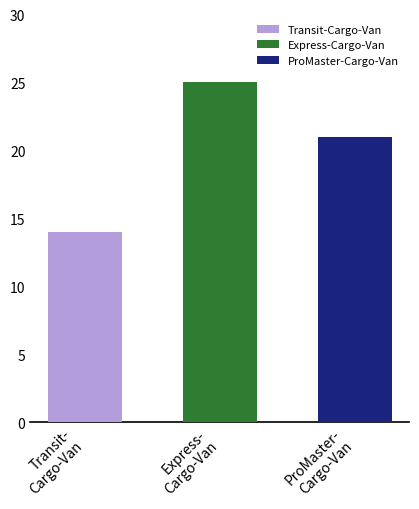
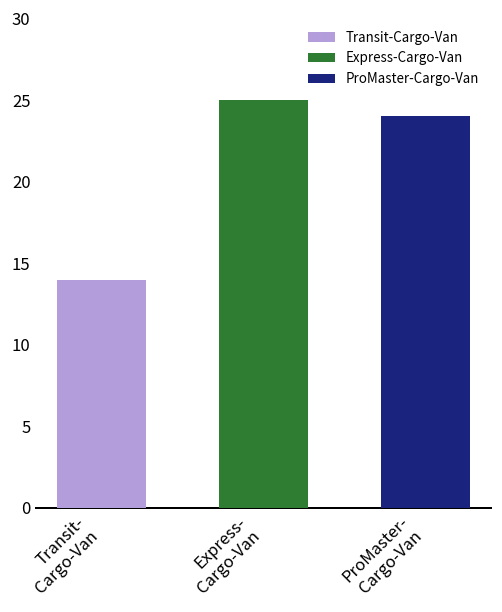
ProMaster- Cargo-Van: 21 -> 24
